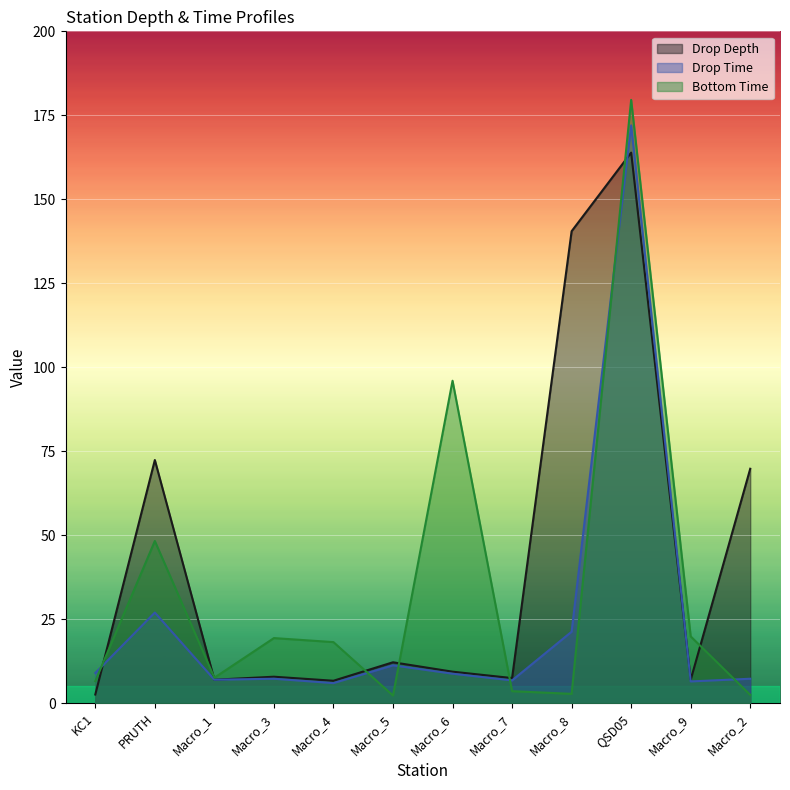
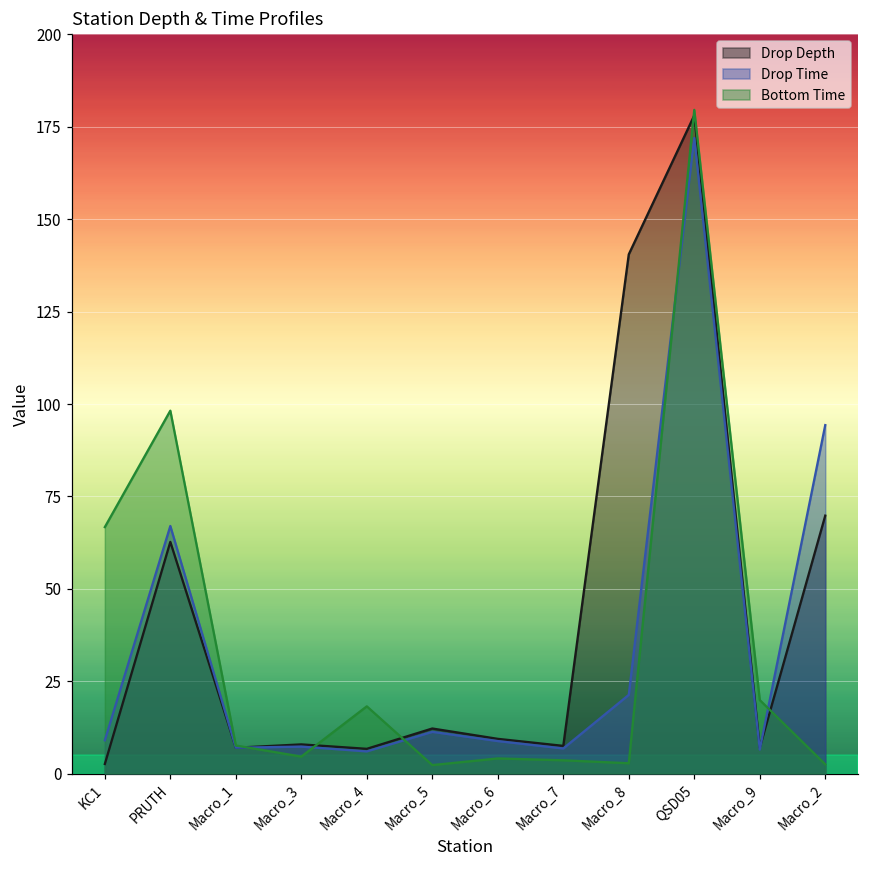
Bottom Time, KC1: 7 -> 67
Drop Depth, PRUTH: 72 -> 63
Drop Time, PRUTH: 27 -> 67
Bottom Time, PRUTH: 48 -> 98
Bottom Time, Macro_3: 19 -> 5
Bottom Time, Macro_6: 96 -> 4
Drop Depth, QSD05: 164 -> 178
Drop Time, Macro_2: 7 -> 94
